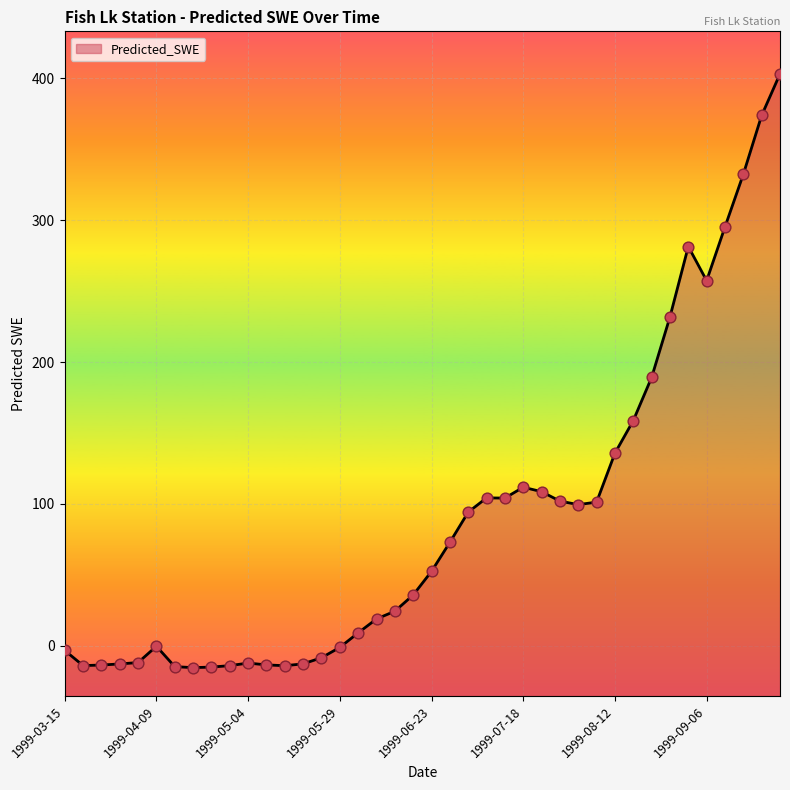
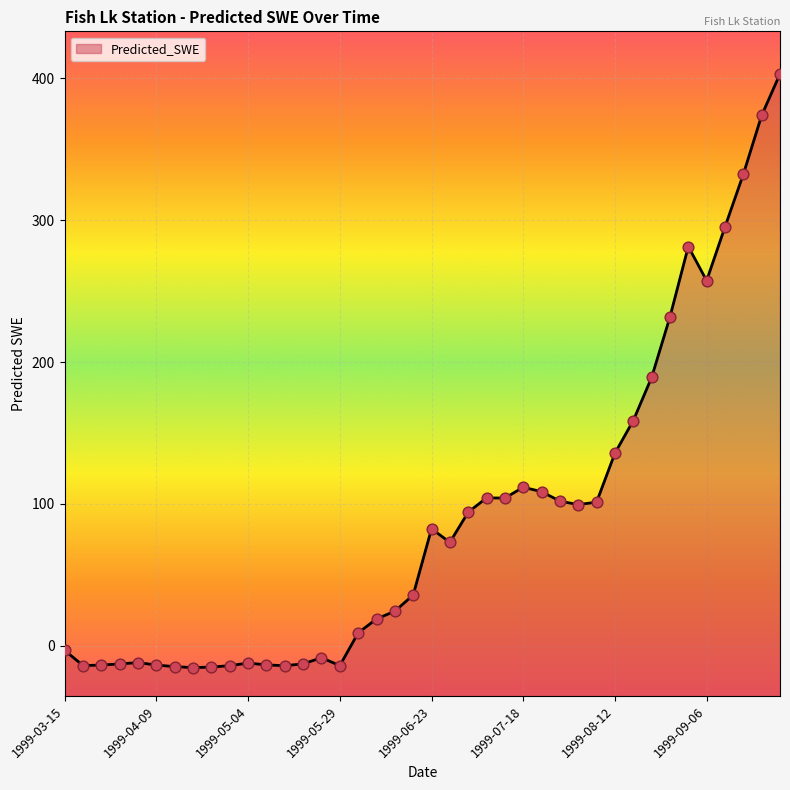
1999-04-09: 0 -> -14
1999-05-29: -1 -> -14
1999-06-23: 52 -> 82
